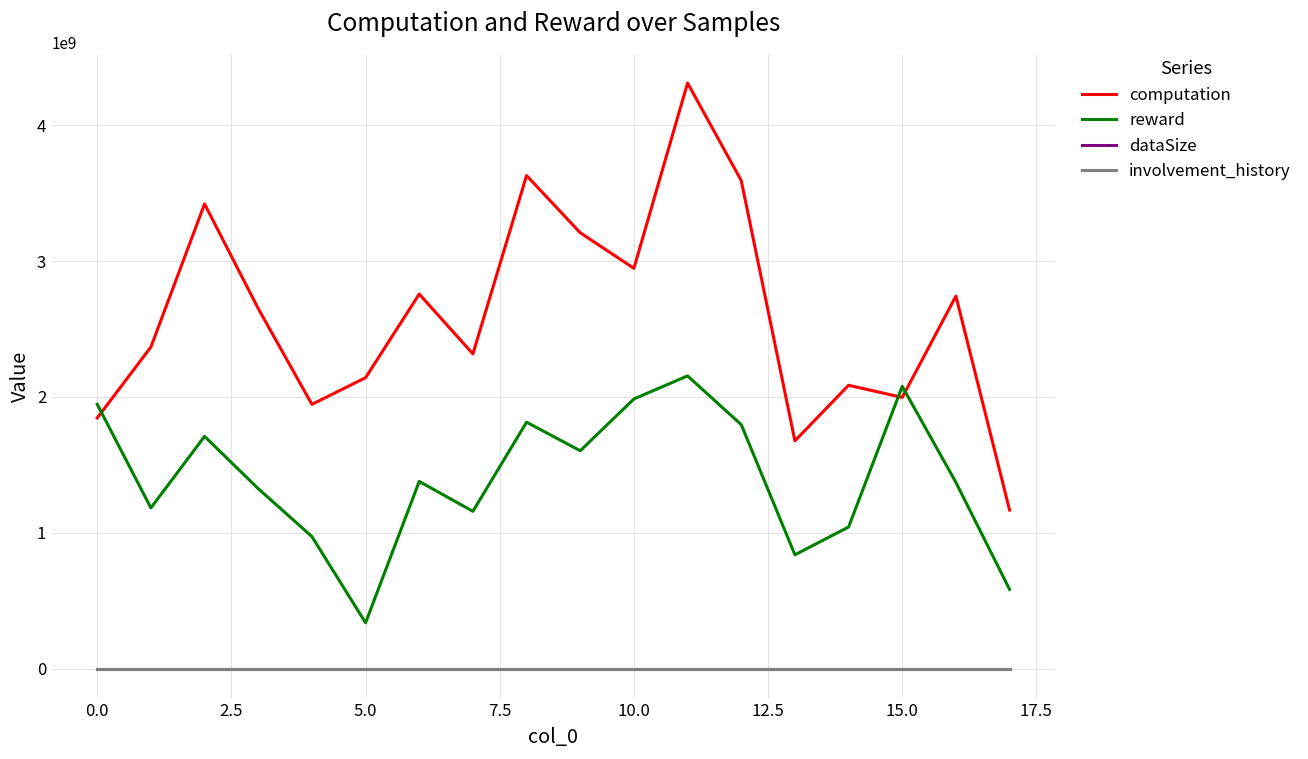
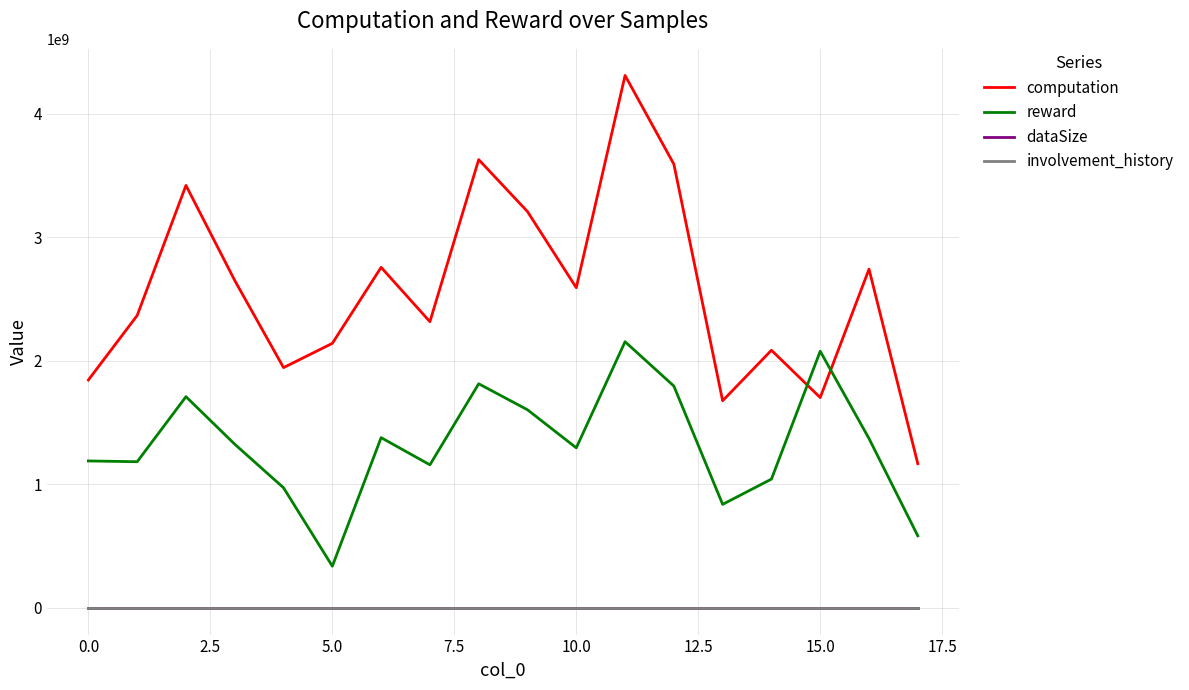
reward, 0.0: 1950000000 -> 1190000000
computation, 10.0: 2950000000 -> 2590000000
reward, 10.0: 1990000000 -> 1300000000
computation, 15.0: 2000000000 -> 1700000000
